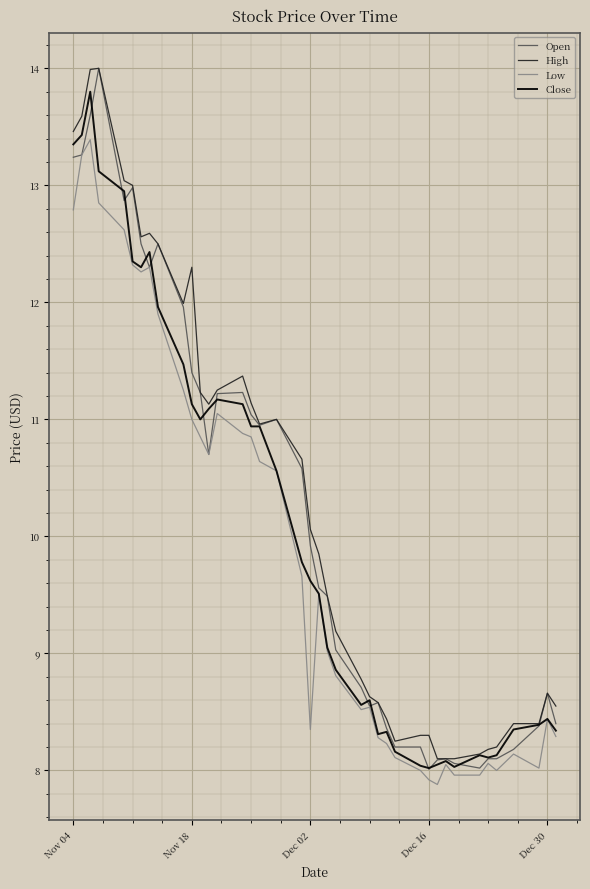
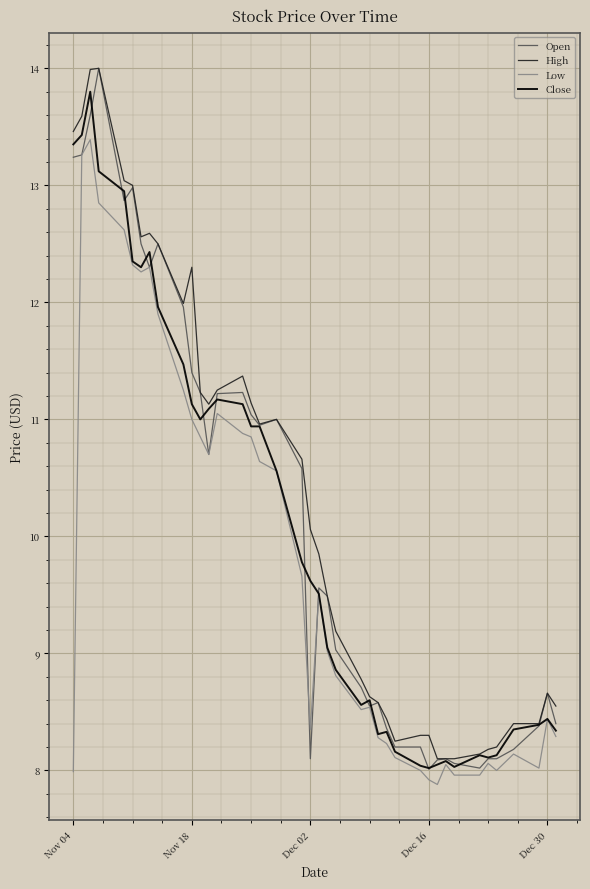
Low, Nov 04: 12.79 -> 7.99
Open, Dec 02: 9.92 -> 8.10
